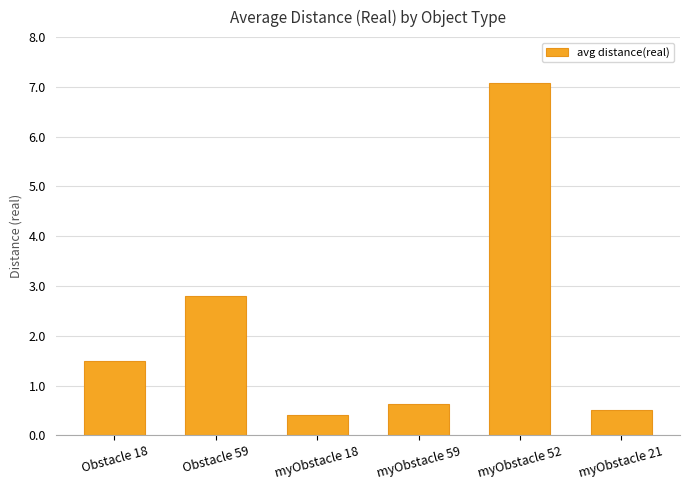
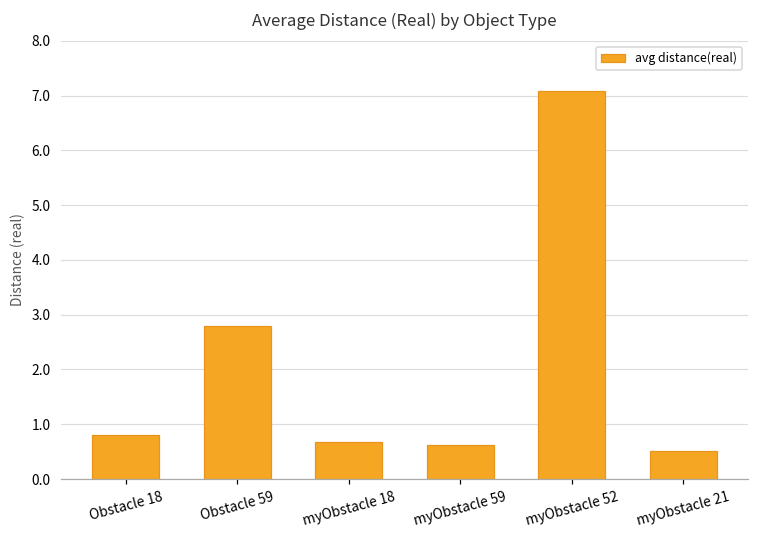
Obstacle 18: 1.5 -> 0.8
myObstacle 18: 0.4 -> 0.7
